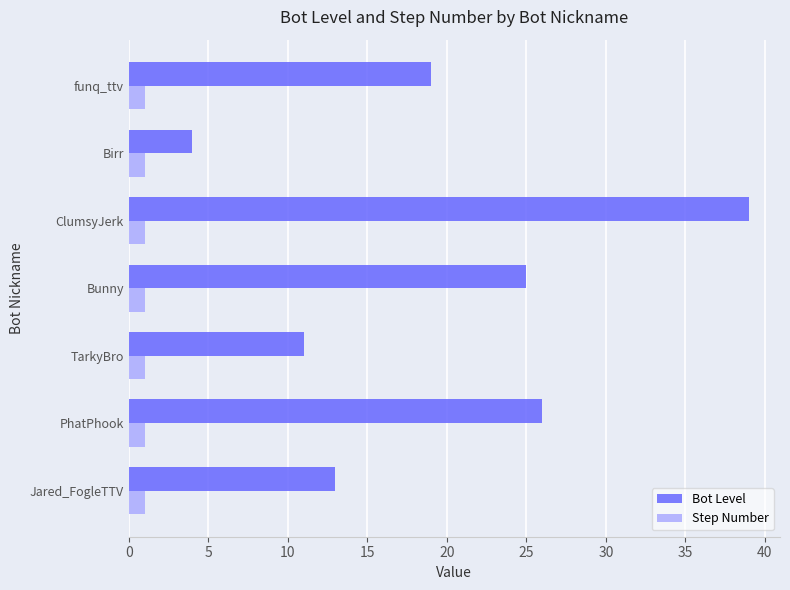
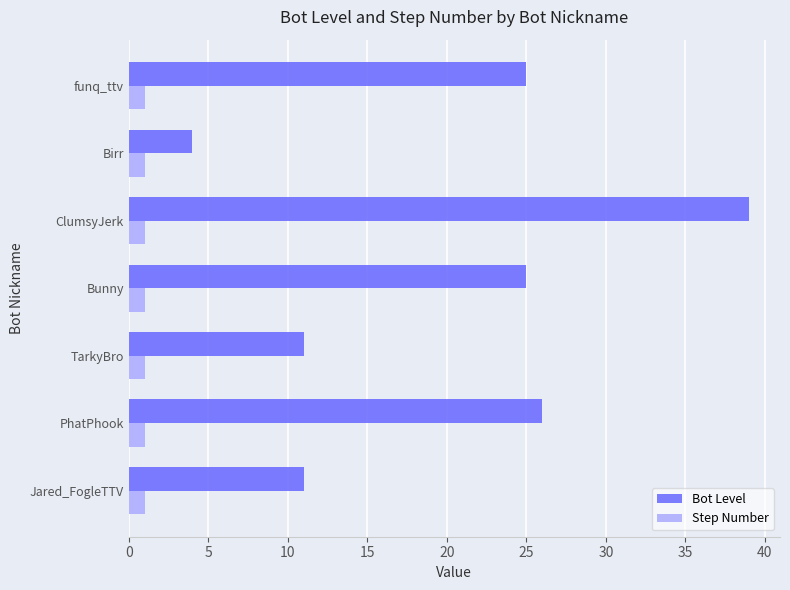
Bot Level, funq_ttv: 19 -> 25
Bot Level, Jared_FogleTTV: 13 -> 11
